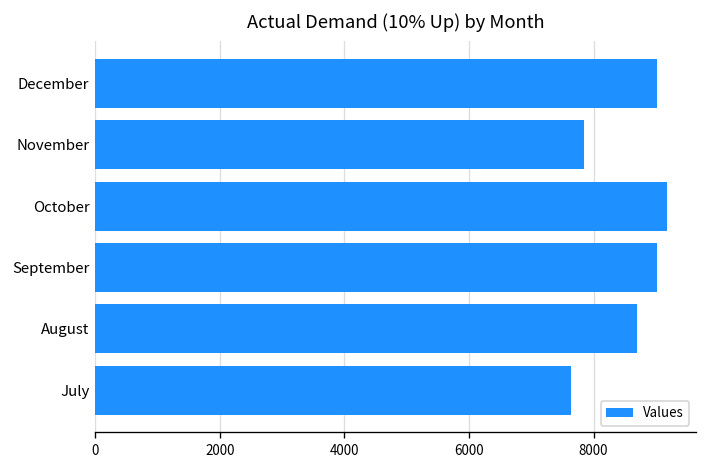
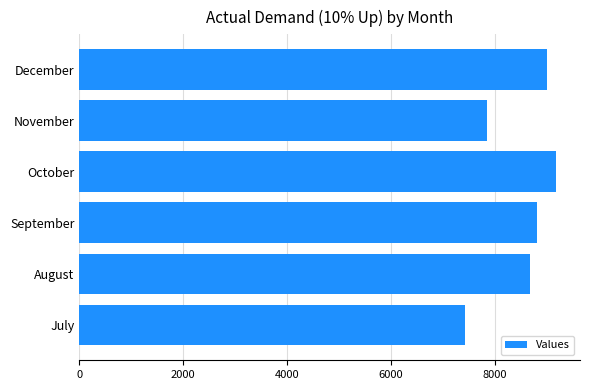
September: 9000 -> 8800
July: 7600 -> 7400
